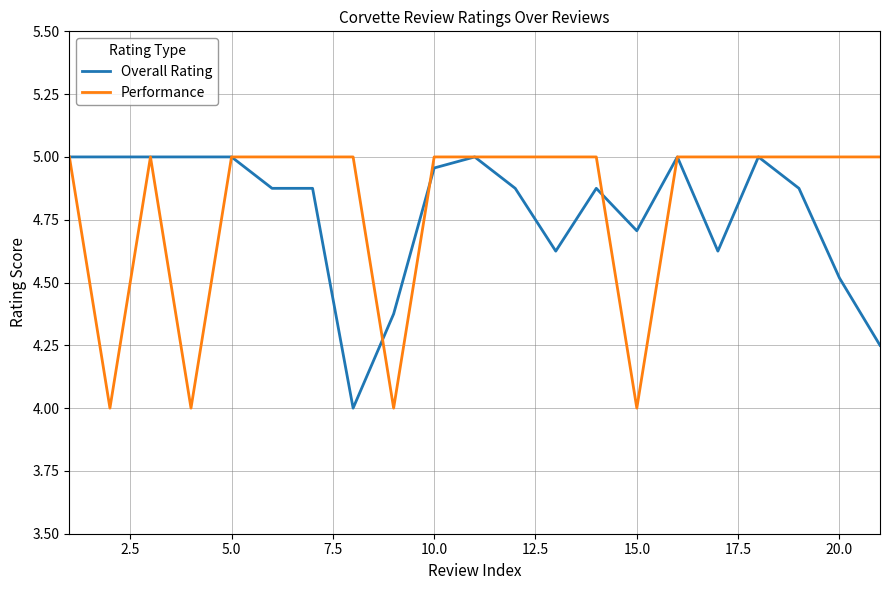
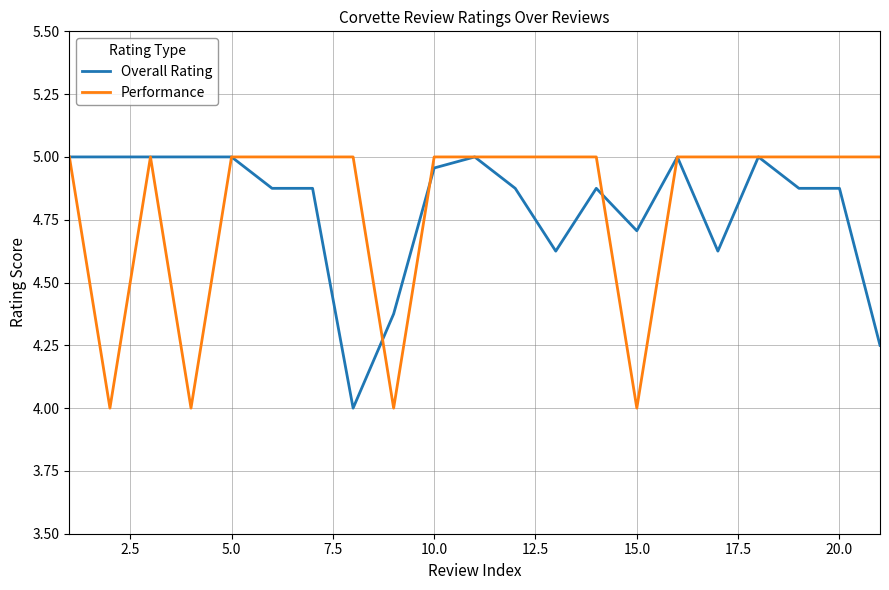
Overall Rating, 20.0: 4.52 -> 4.88
